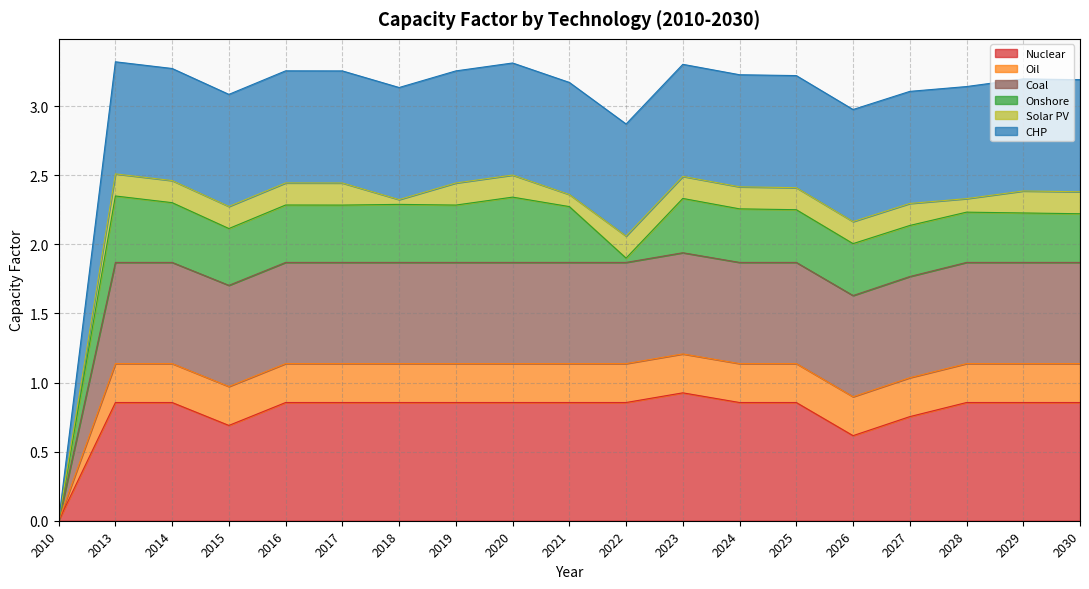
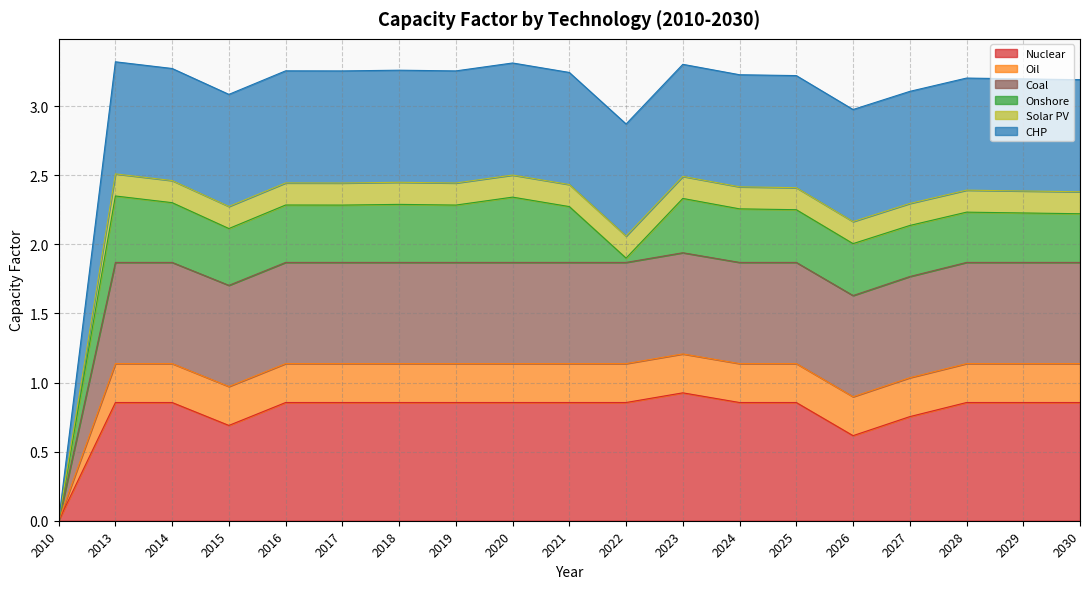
Solar PV, 2018: 0.03 -> 0.16
Solar PV, 2021: 0.09 -> 0.16
Solar PV, 2028: 0.10 -> 0.16
